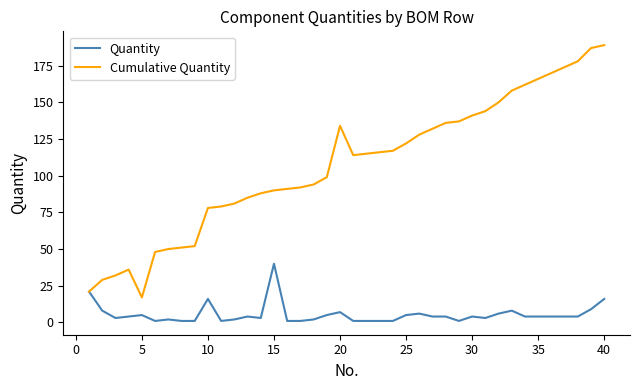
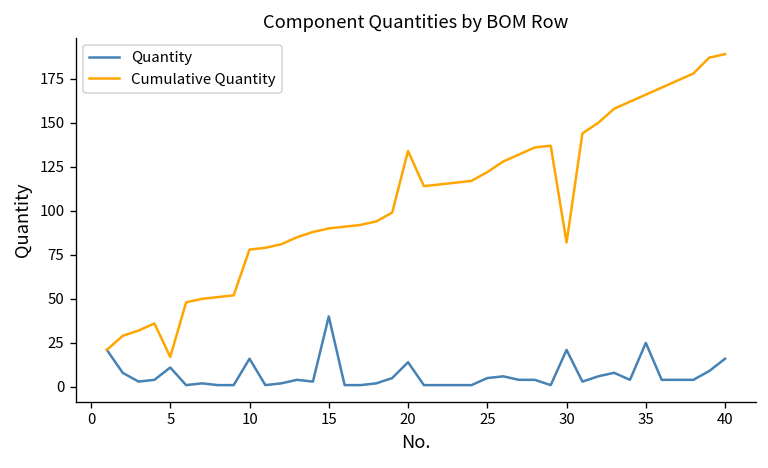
Quantity, 5: 5 -> 11
Quantity, 20: 7 -> 14
Quantity, 30: 4 -> 21
Cumulative Quantity, 30: 141 -> 82
Quantity, 35: 4 -> 25
